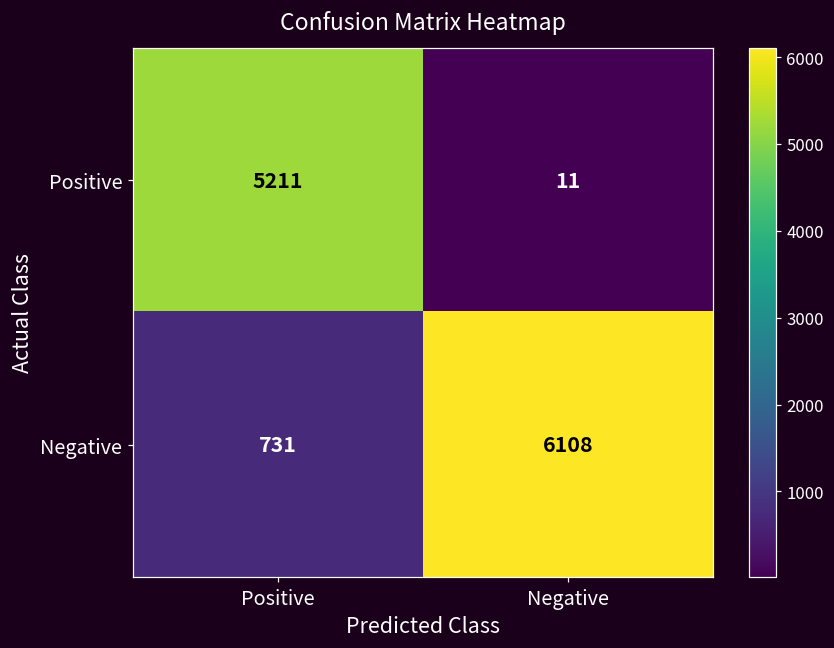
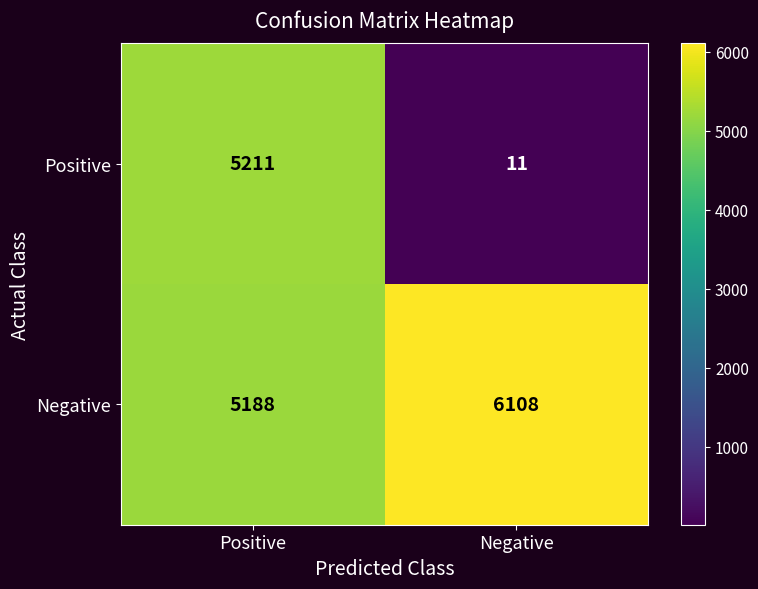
Negative, Positive: 731 -> 5188
